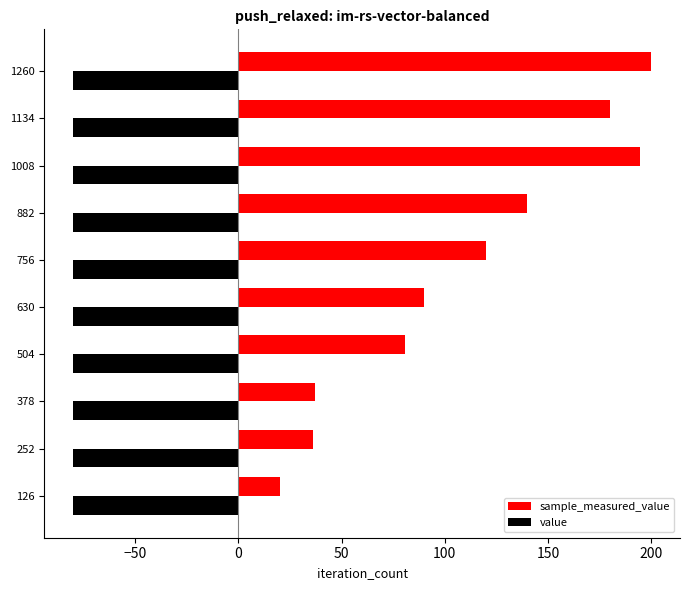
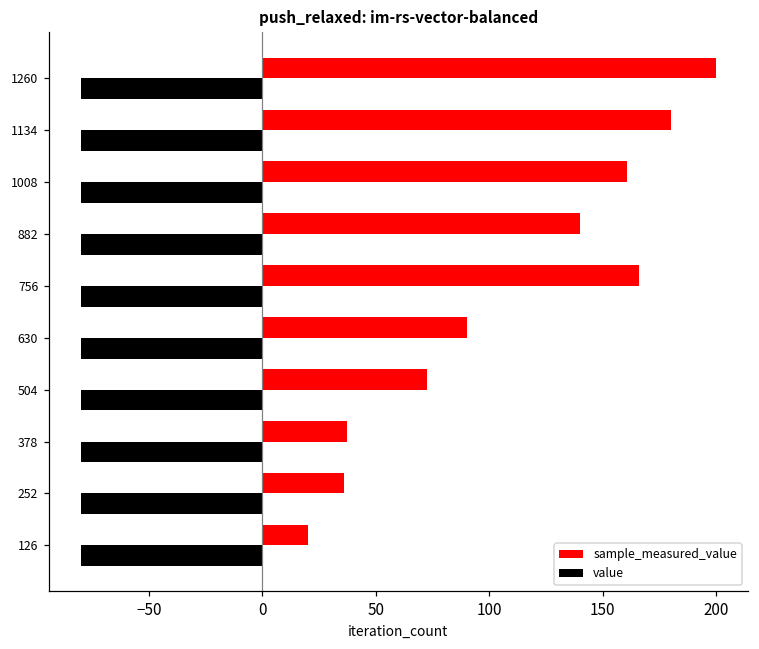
sample_measured_value, 1008: 194 -> 161
sample_measured_value, 756: 120 -> 166
sample_measured_value, 504: 81 -> 72
